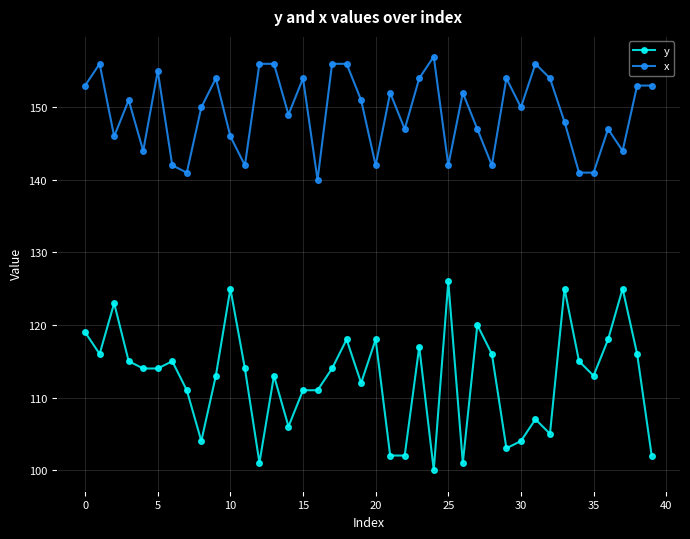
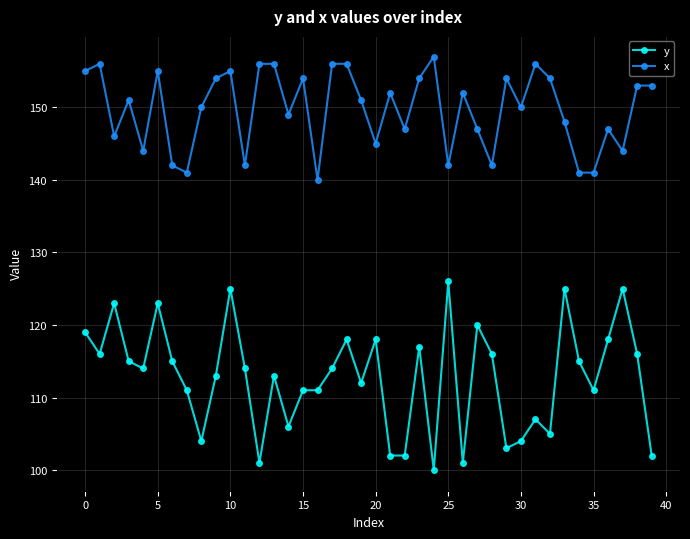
x, 0: 153 -> 155
y, 5: 114 -> 123
x, 10: 146 -> 155
x, 20: 142 -> 145
y, 35: 113 -> 111
